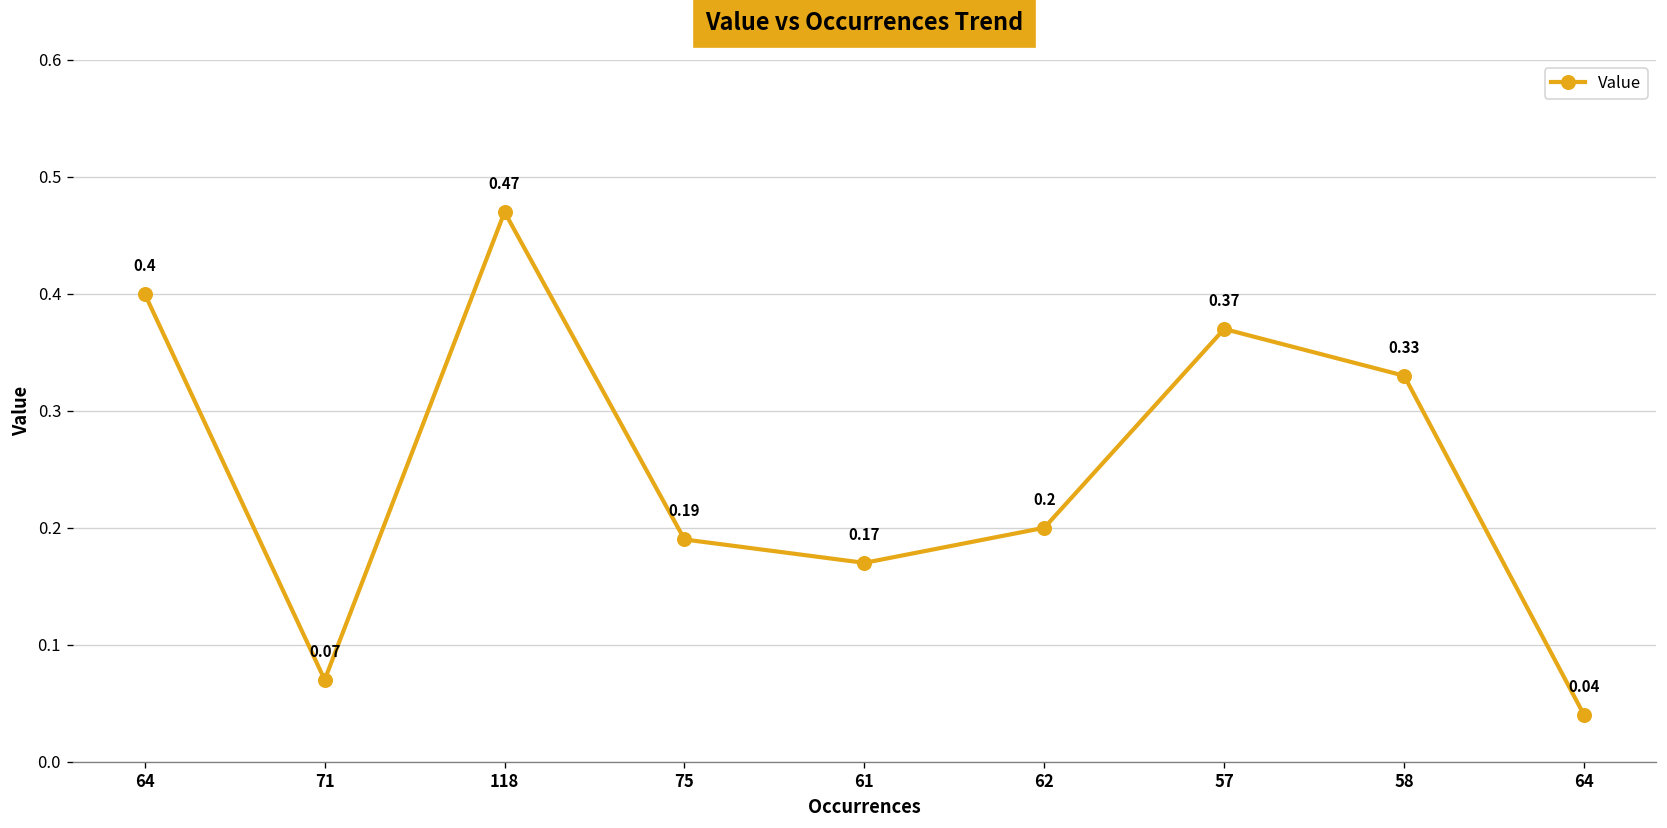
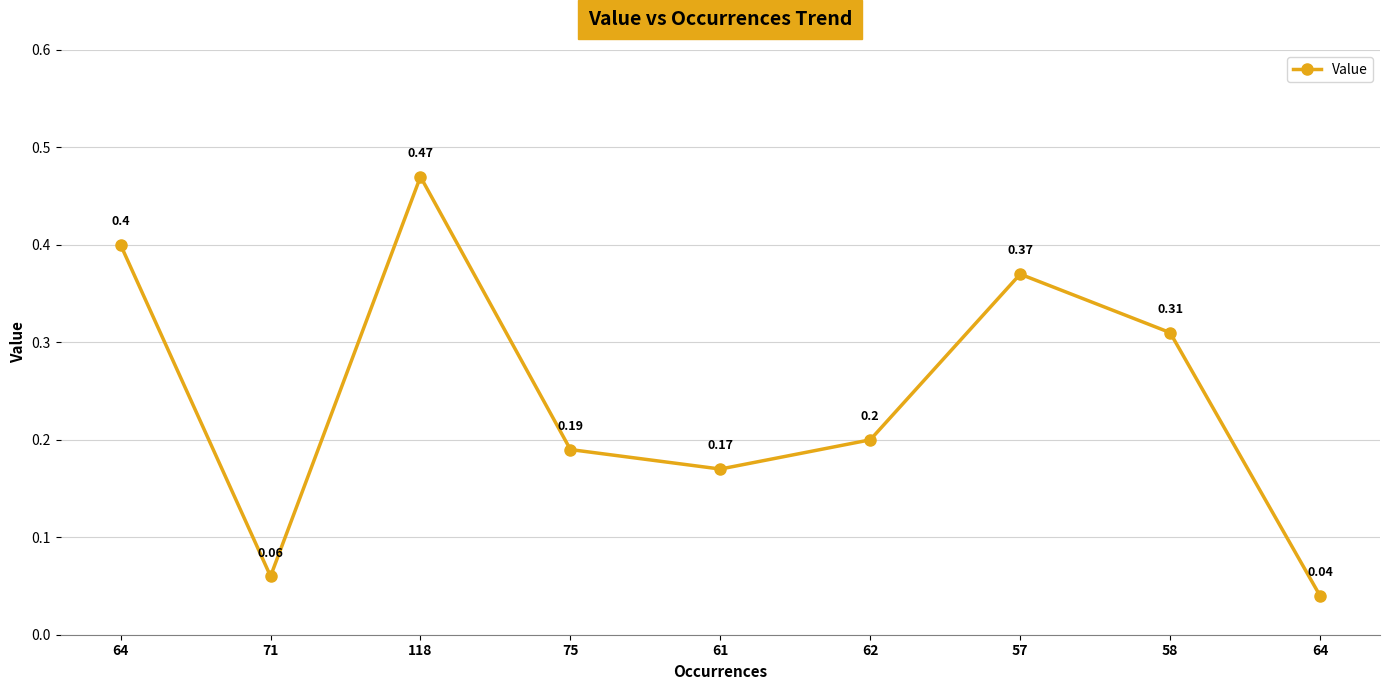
71: 0.07 -> 0.06
58: 0.33 -> 0.31
